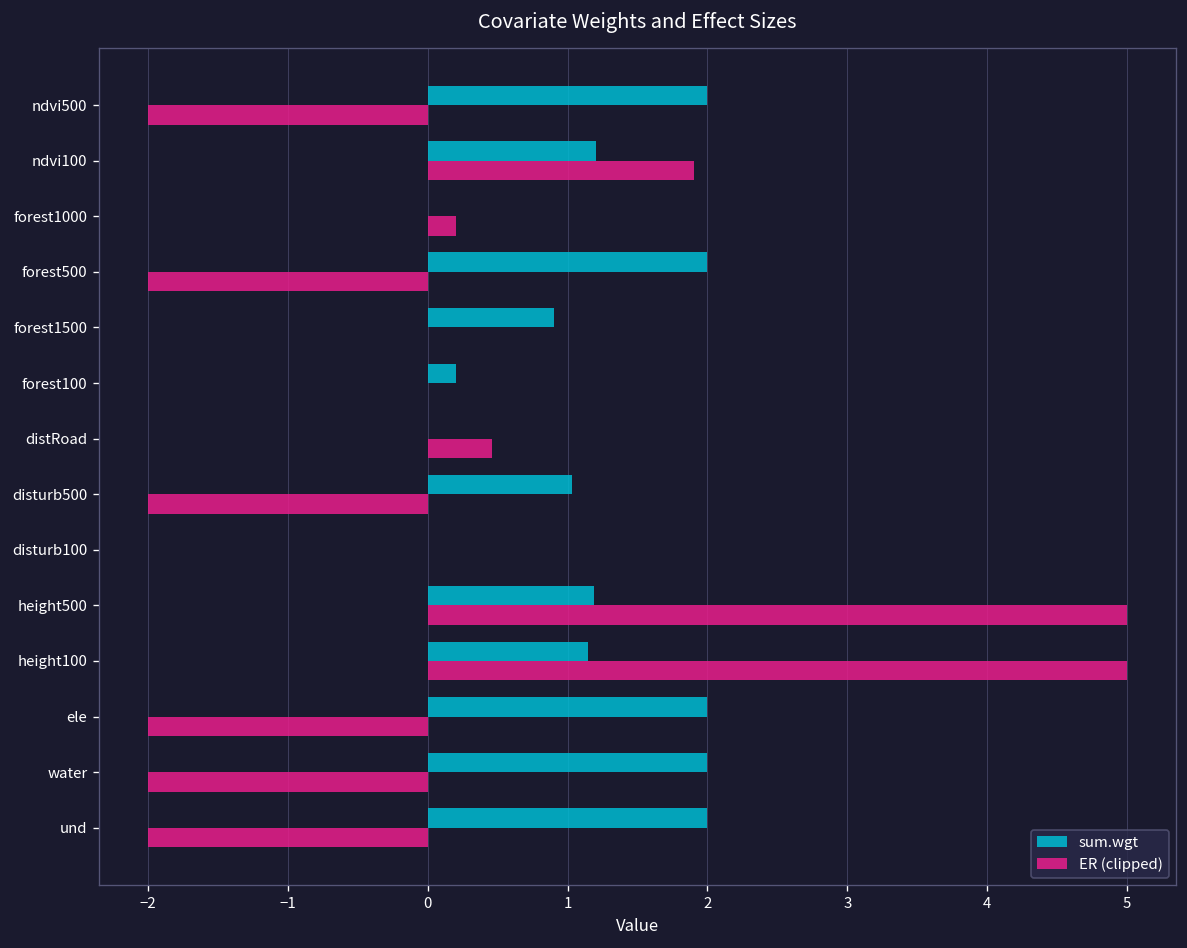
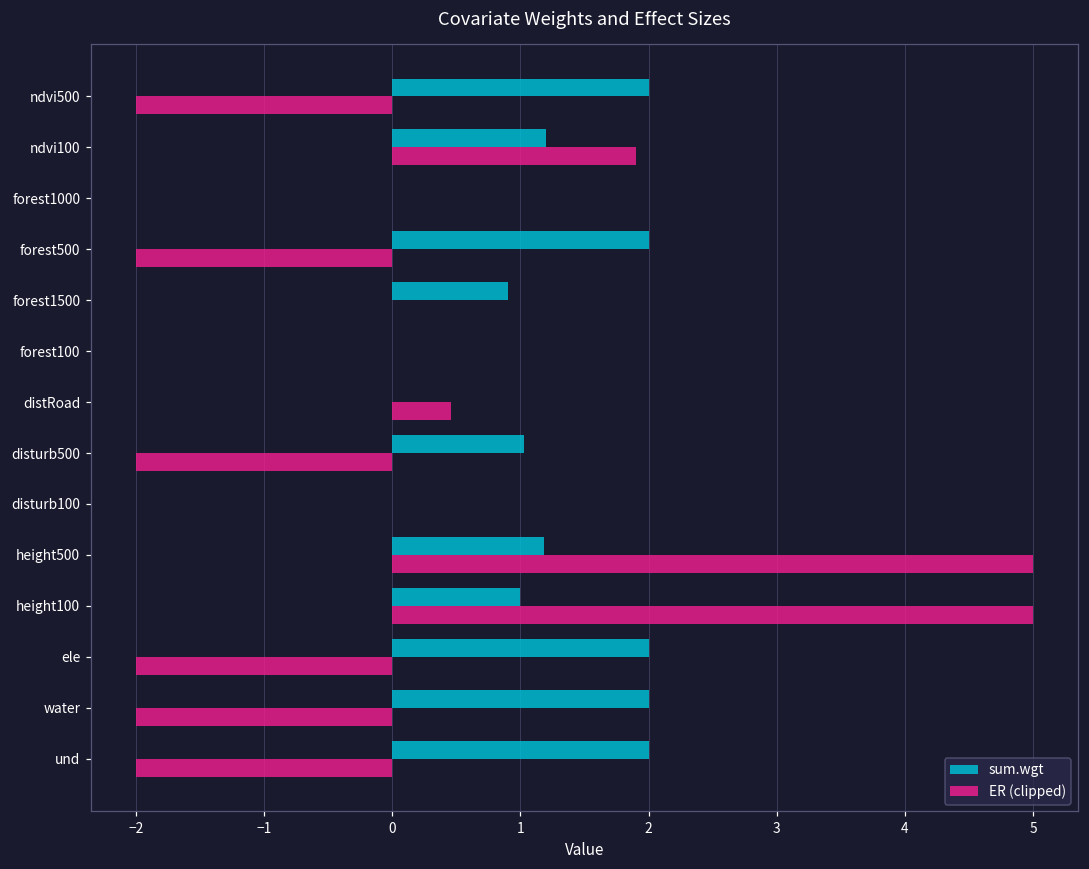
ER (clipped), forest1000: 0.2 -> 0.0
sum.wgt, forest100: 0.2 -> 0.0
sum.wgt, height100: 1.15 -> 1.00
